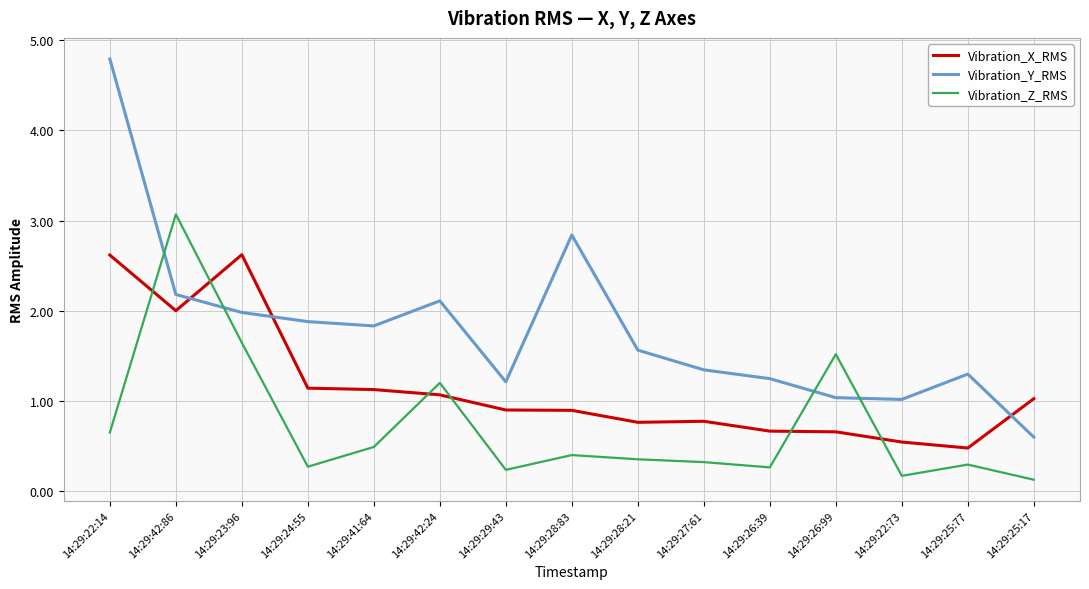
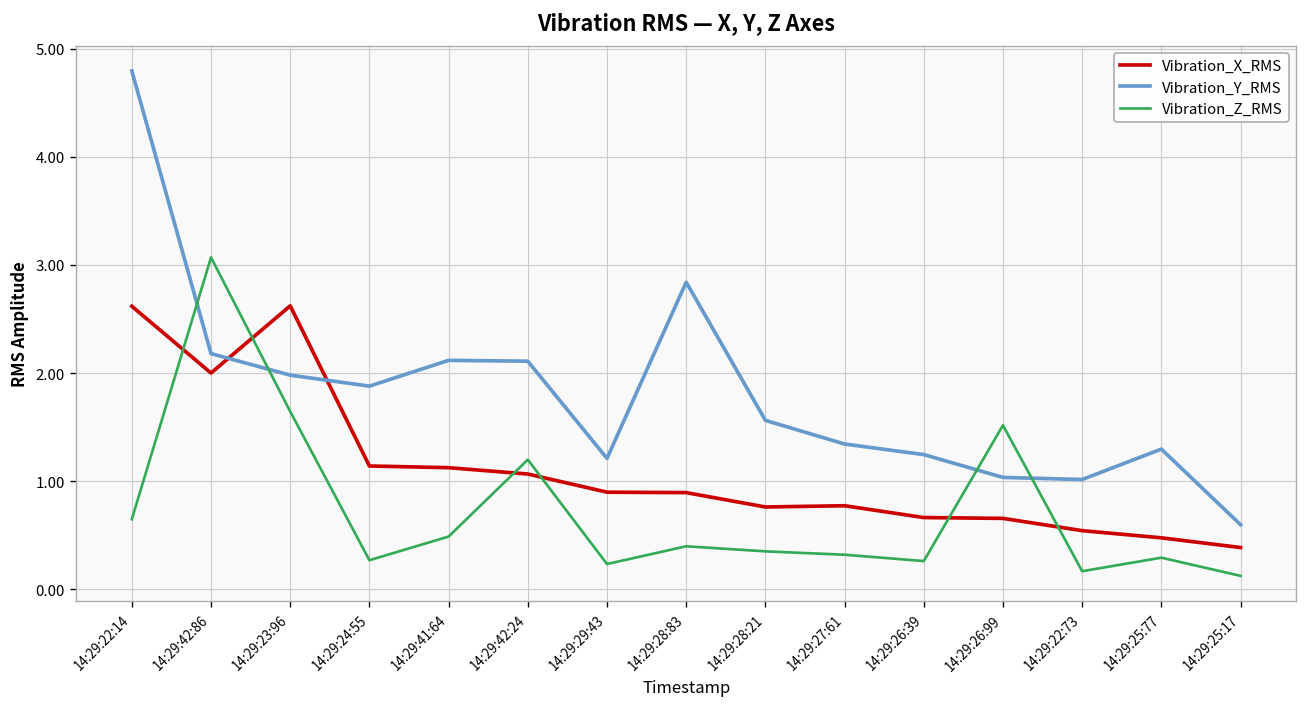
Vibration_Y_RMS, 14:29:41:64: 1.8 -> 2.1
Vibration_X_RMS, 14:29:25:17: 1.0 -> 0.4
